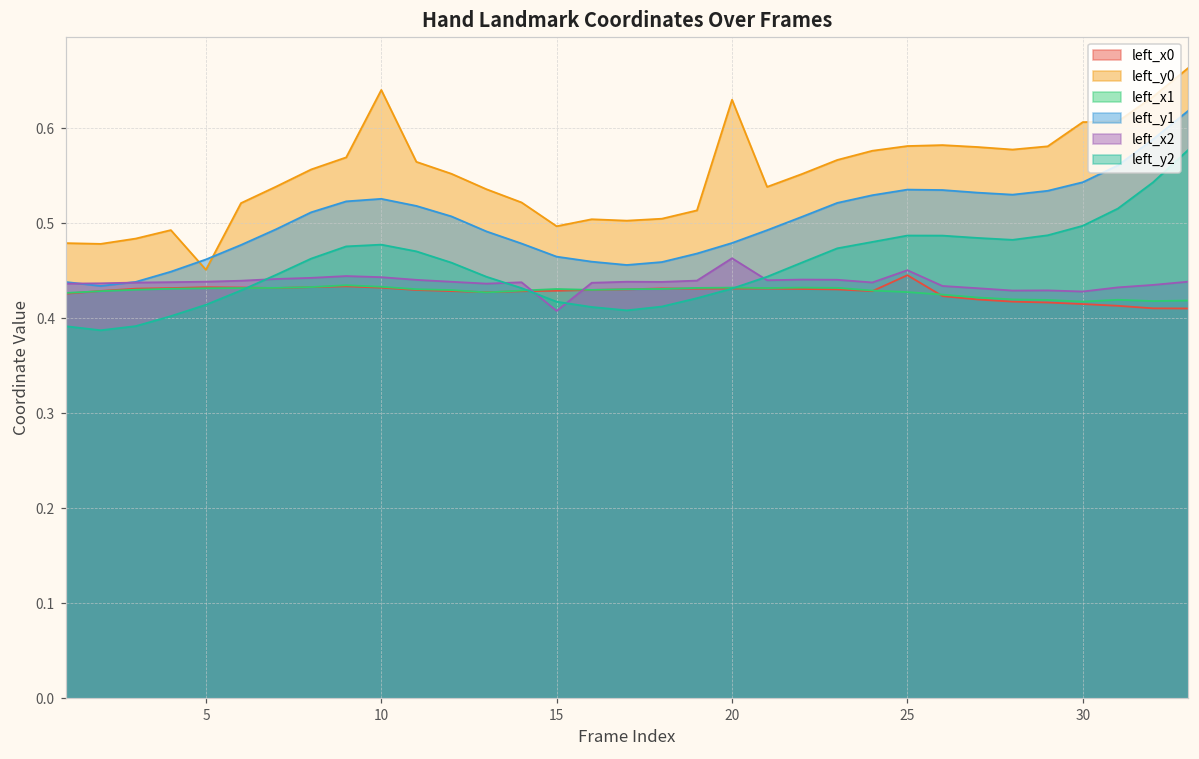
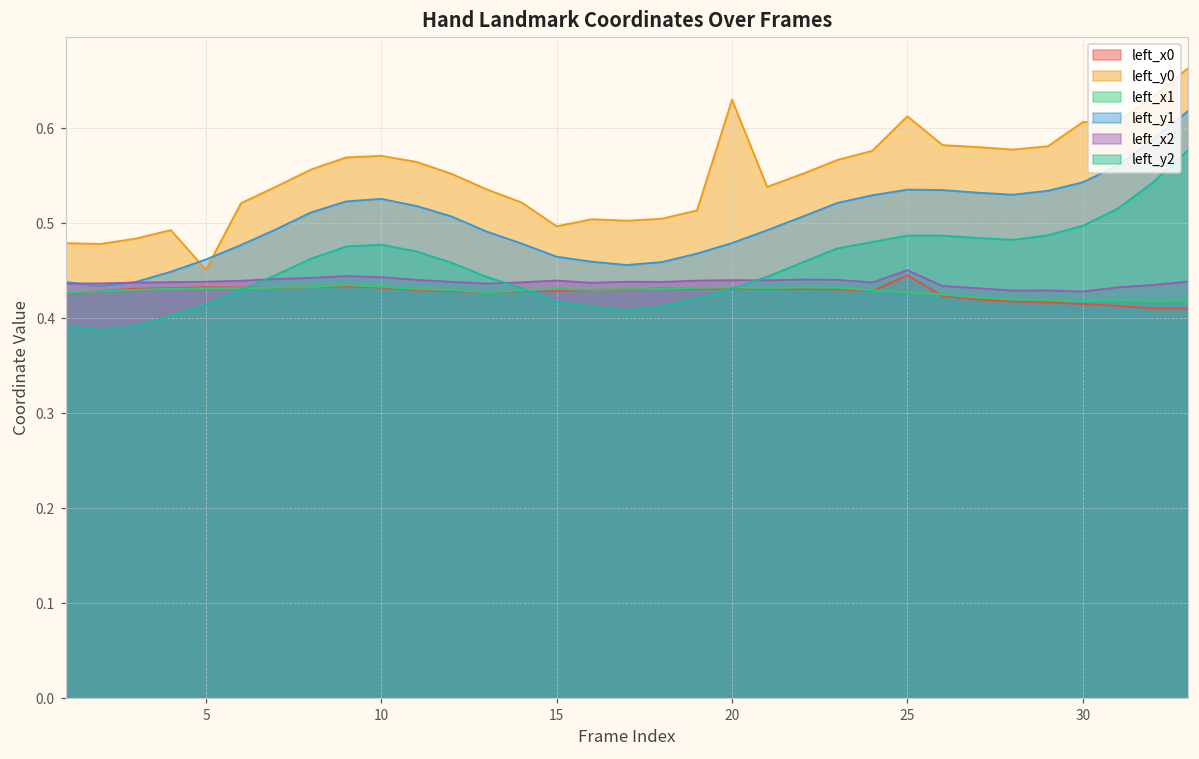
left_y0, 10: 0.64 -> 0.57
left_x2, 15: 0.41 -> 0.44
left_x2, 20: 0.46 -> 0.44
left_y0, 25: 0.58 -> 0.61
